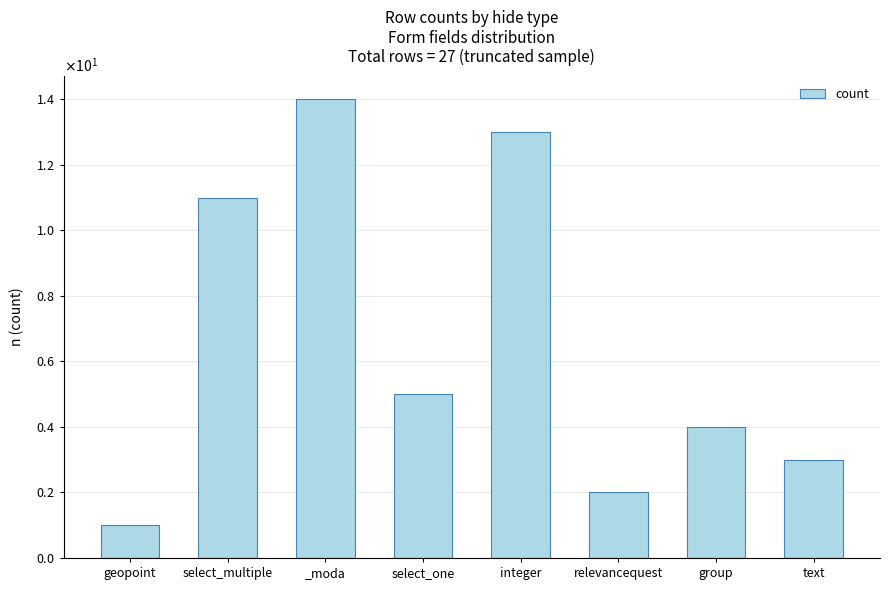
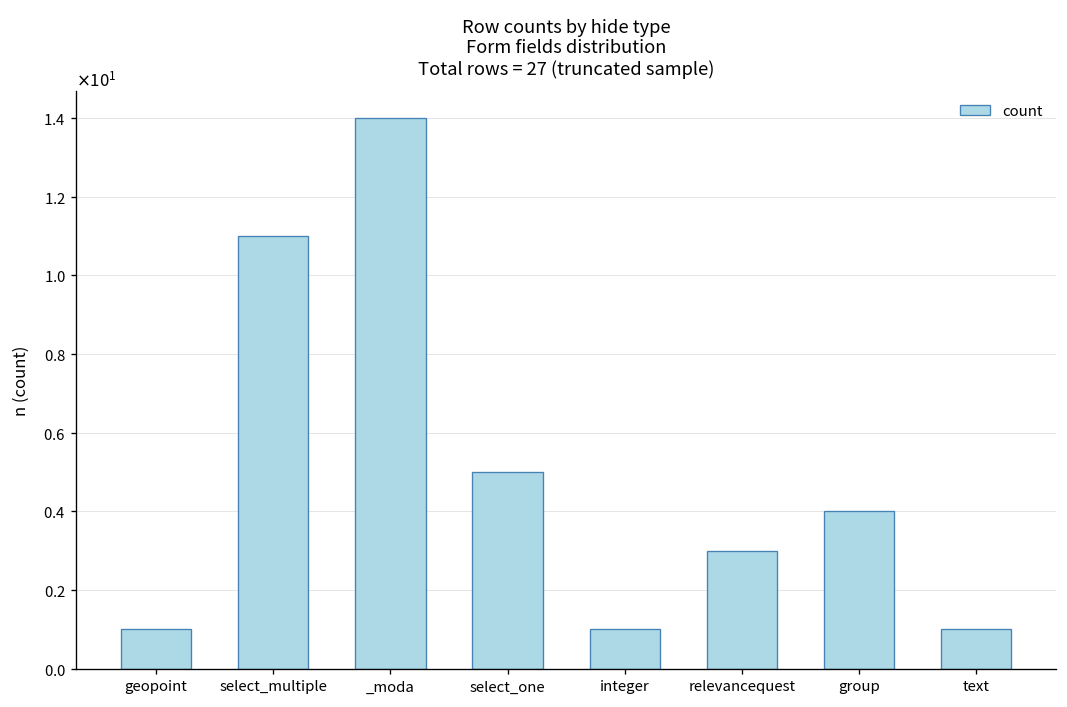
integer: 13 -> 1
relevancequest: 2 -> 3
text: 3 -> 1
